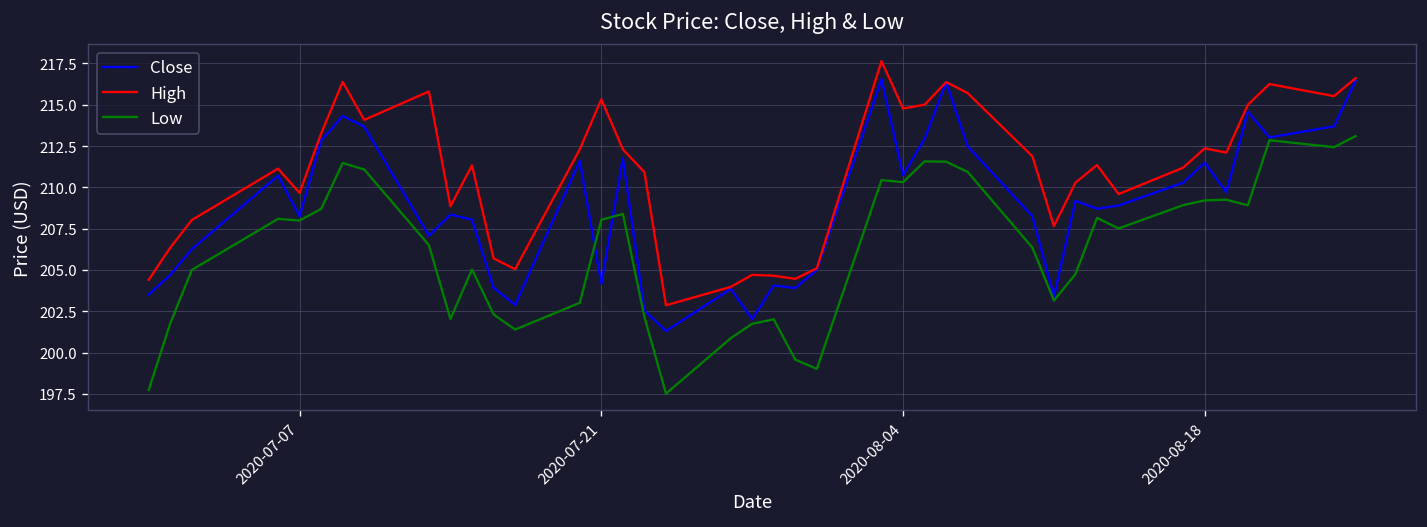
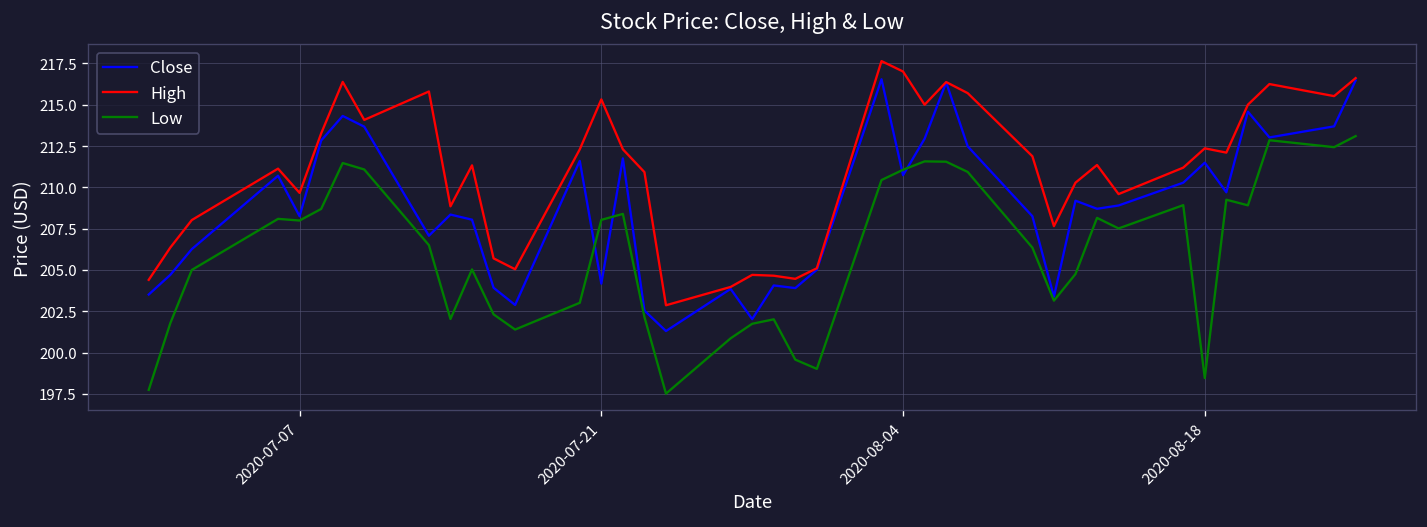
High, 2020-08-04: 214.8 -> 217.0
Low, 2020-08-04: 210.3 -> 211.1
Low, 2020-08-18: 209.2 -> 198.5
